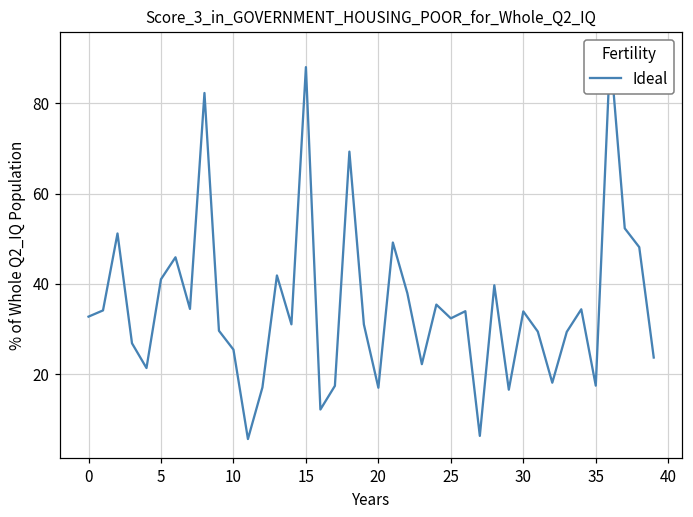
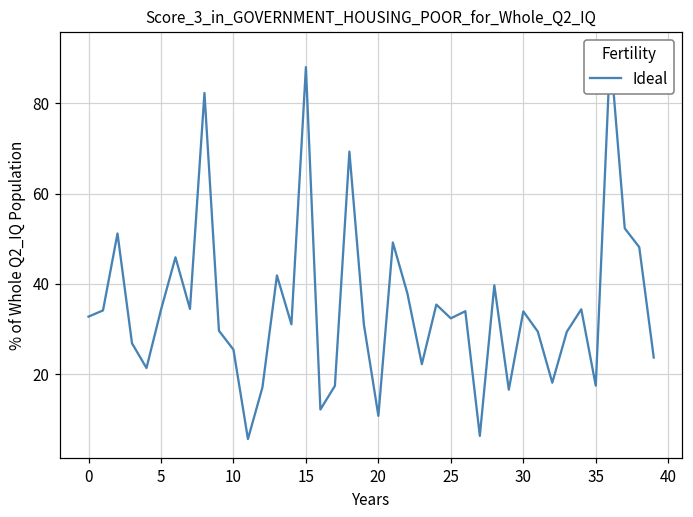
5: 41 -> 34
20: 17 -> 11
